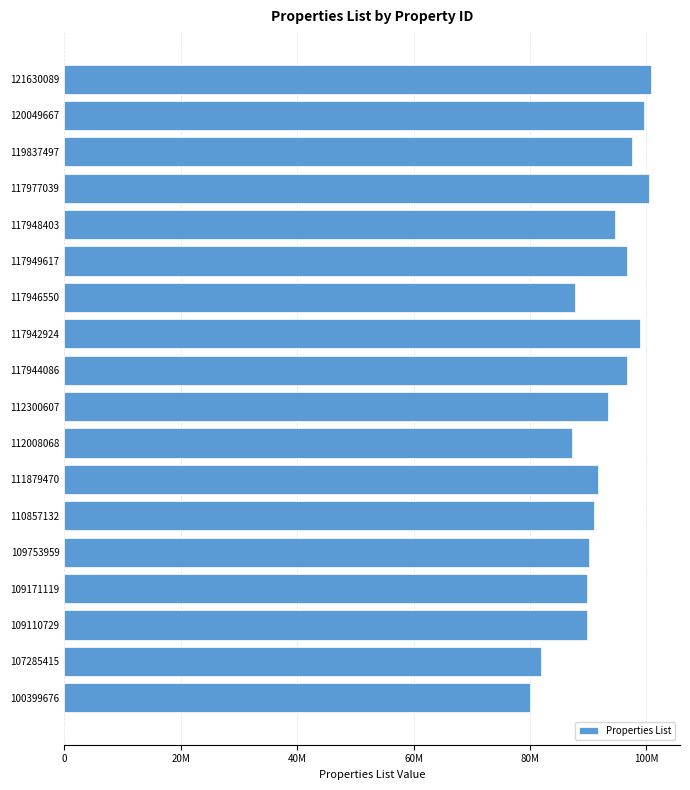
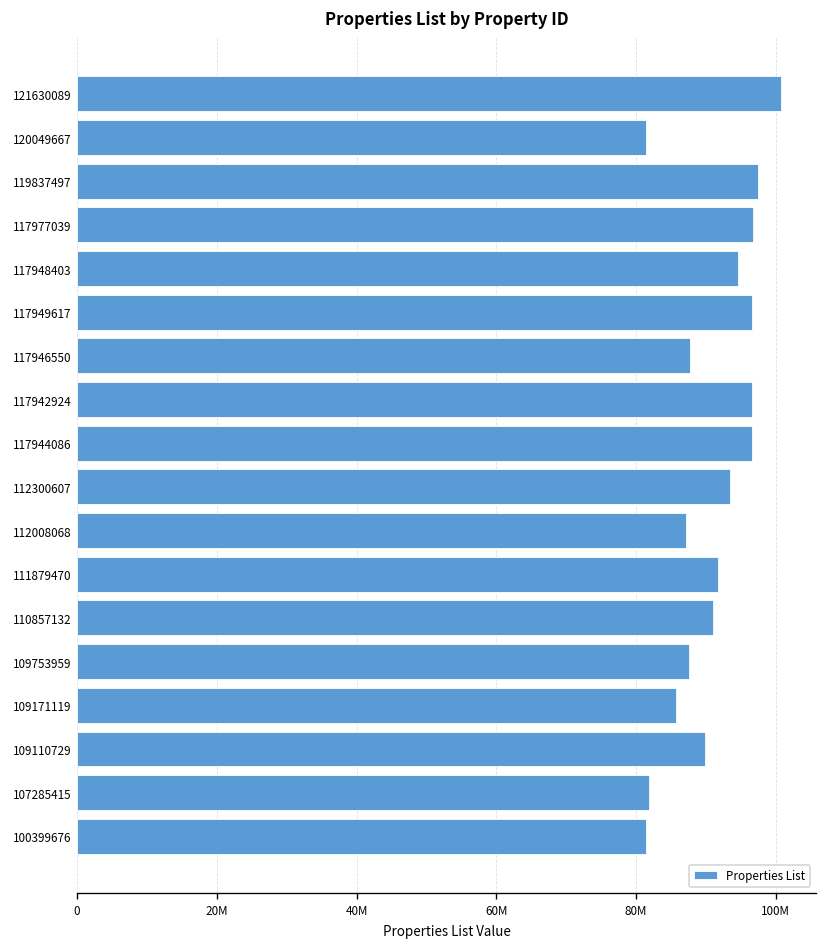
120049667: 100000000 -> 81000000
117977039: 100000000 -> 97000000
117942924: 99000000 -> 97000000
109753959: 90000000 -> 88000000
109171119: 90000000 -> 86000000
100399676: 80000000 -> 81000000
